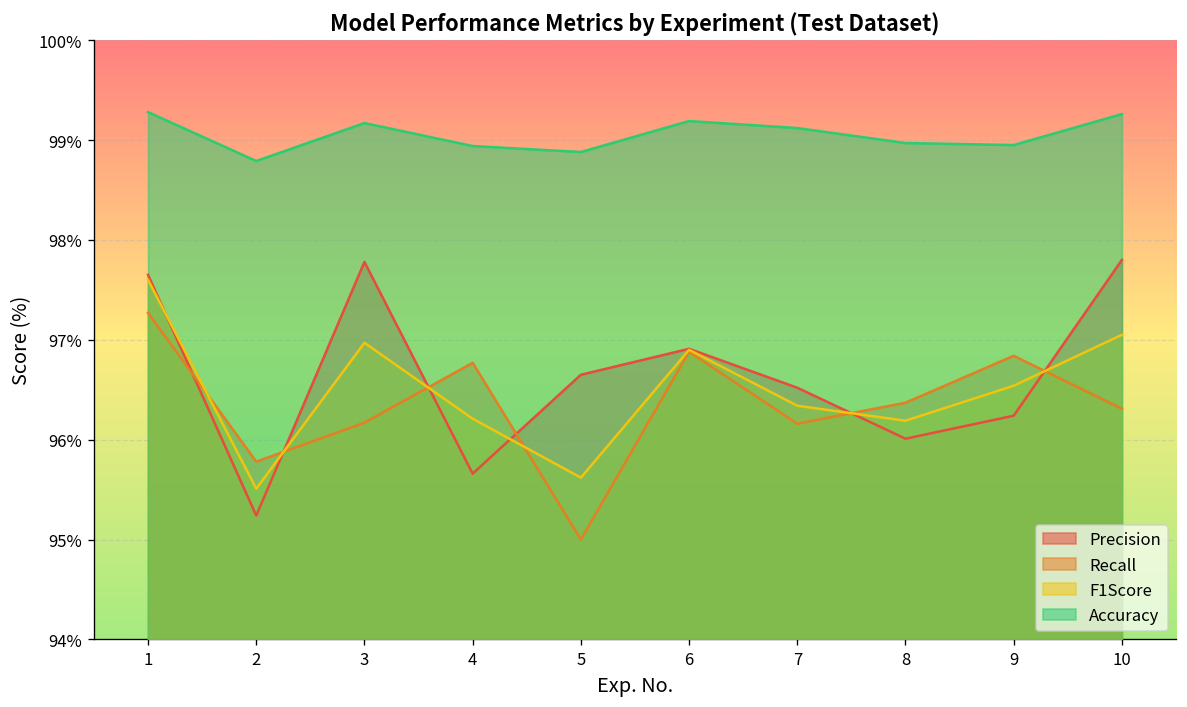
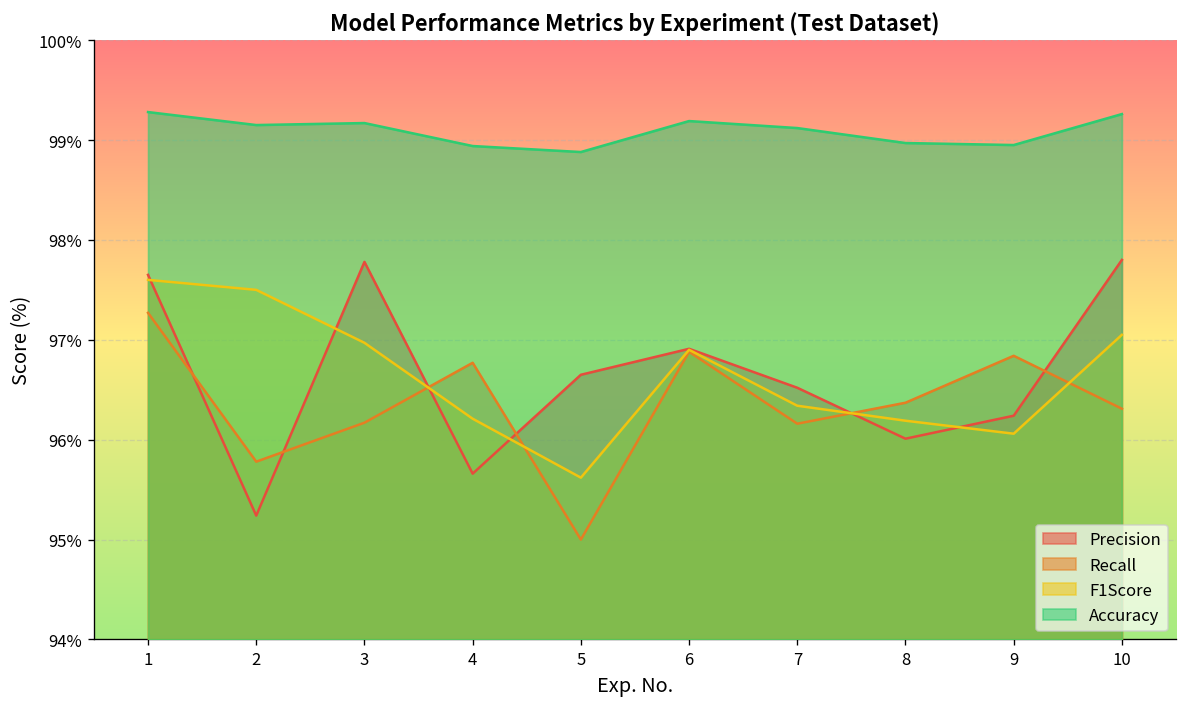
F1Score, 2: 95.5% -> 97.5%
Accuracy, 2: 98.8% -> 99.2%
F1Score, 9: 96.5% -> 96.1%
